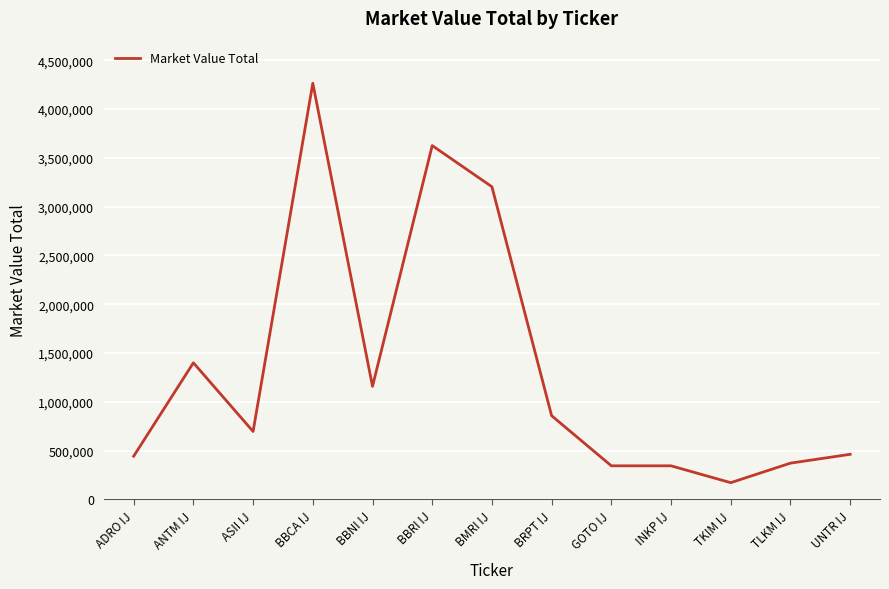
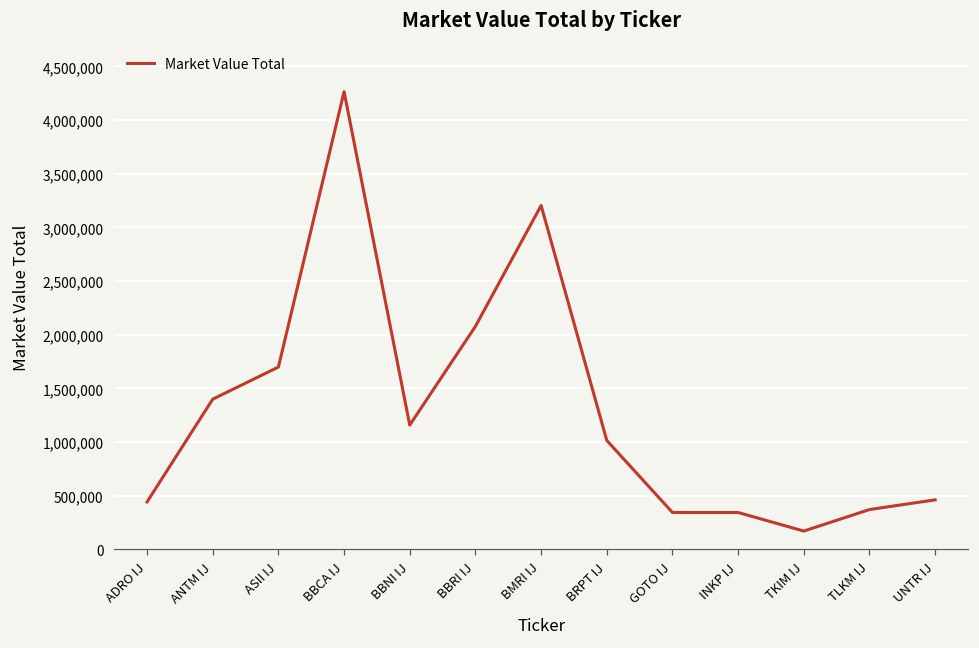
ASII IJ: 700,000 -> 1,700,000
BBRI IJ: 3,600,000 -> 2,100,000
BRPT IJ: 900,000 -> 1,000,000
